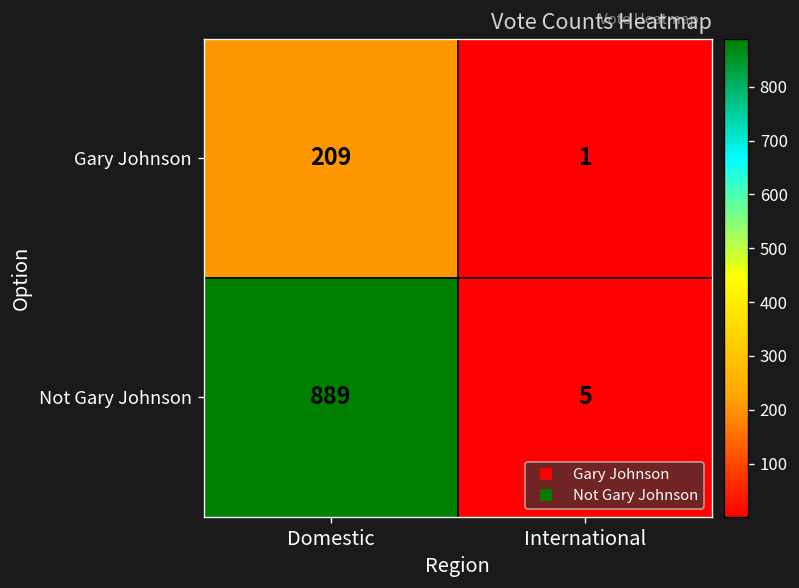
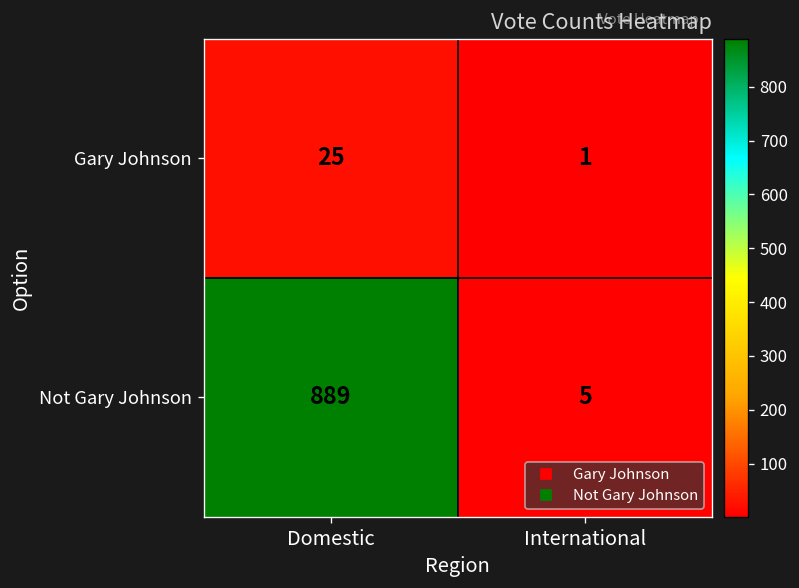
Gary Johnson, Domestic: 209 -> 25
